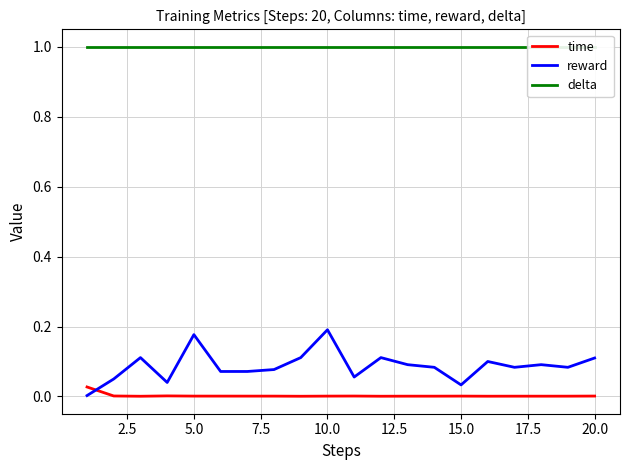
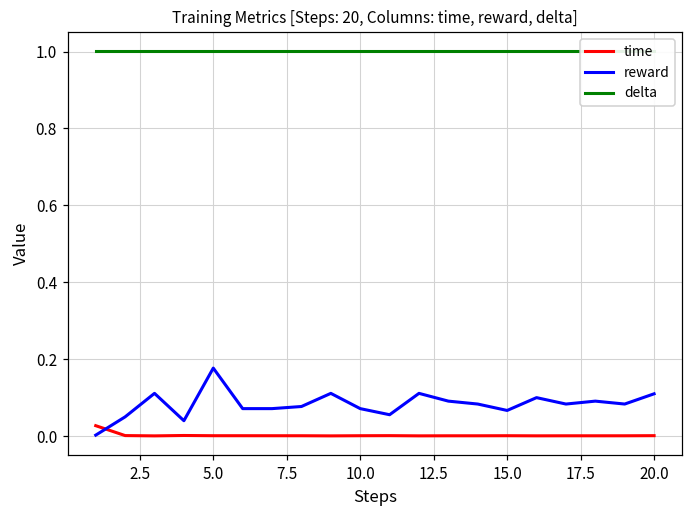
reward, 10.0: 0.19 -> 0.07
reward, 15.0: 0.03 -> 0.07
